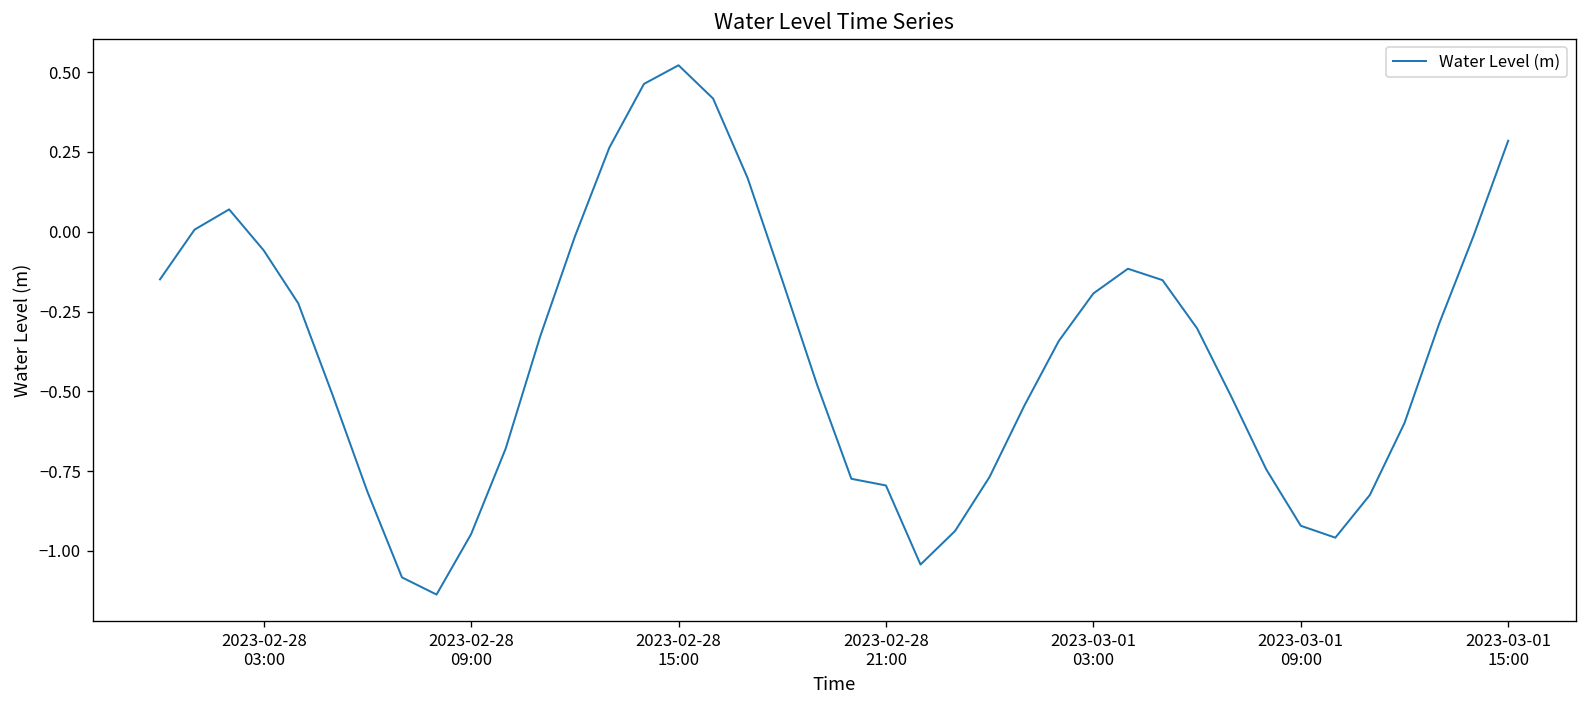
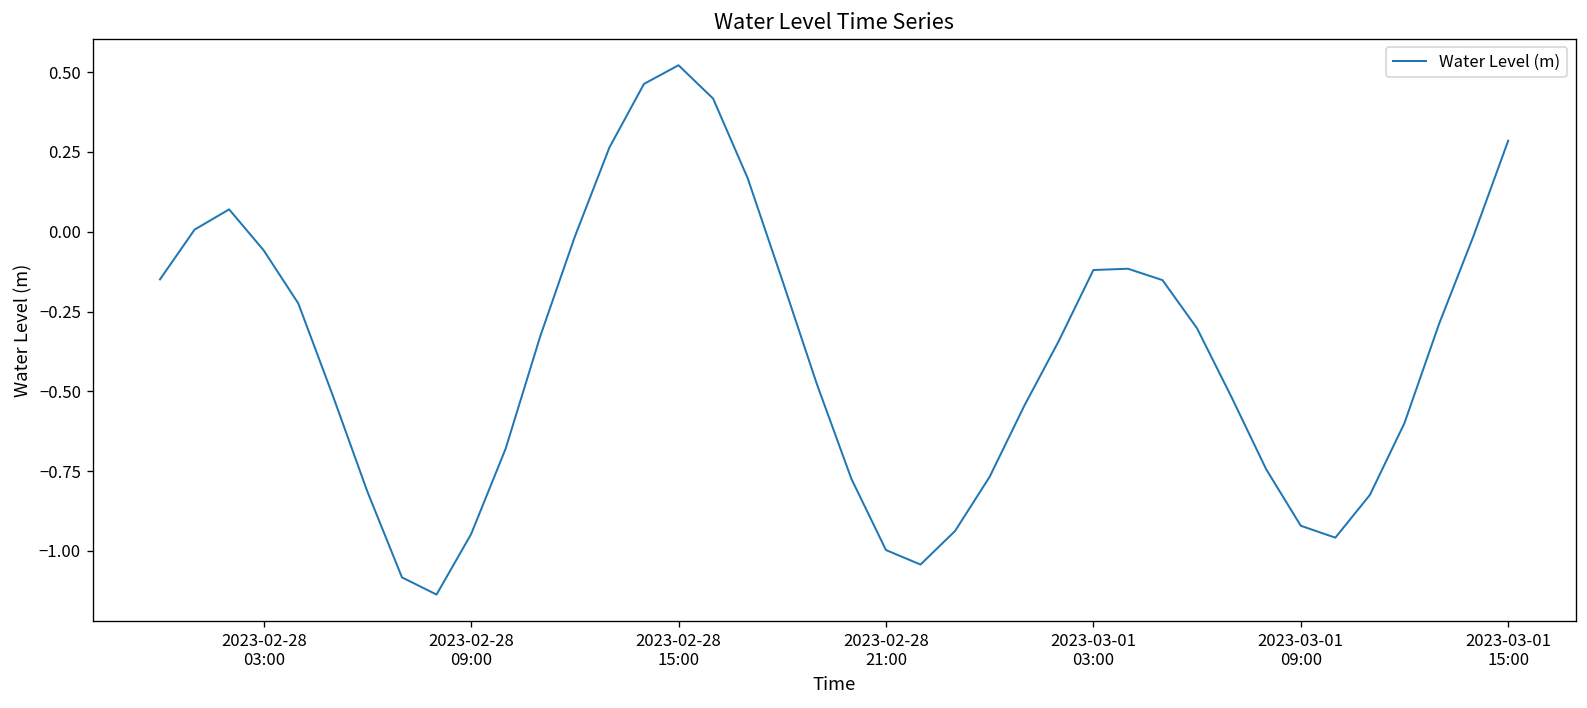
2023-02-28 21:00: -0.79 -> -1.00
2023-03-01 03:00: -0.19 -> -0.12
